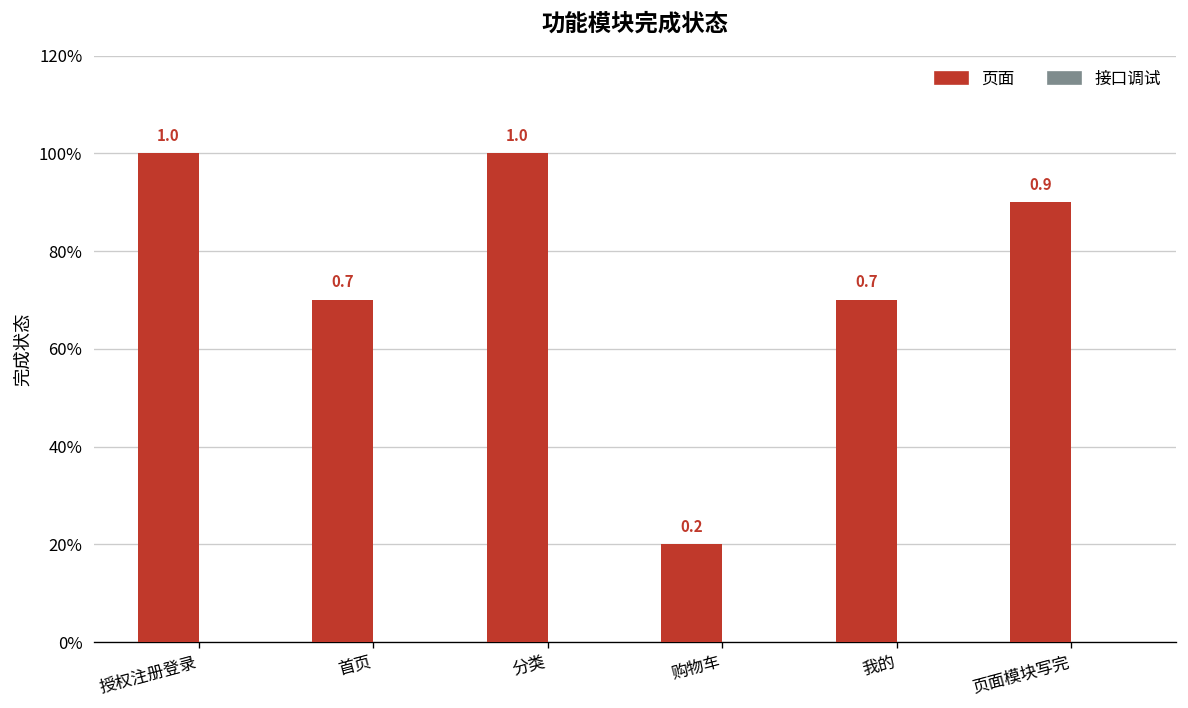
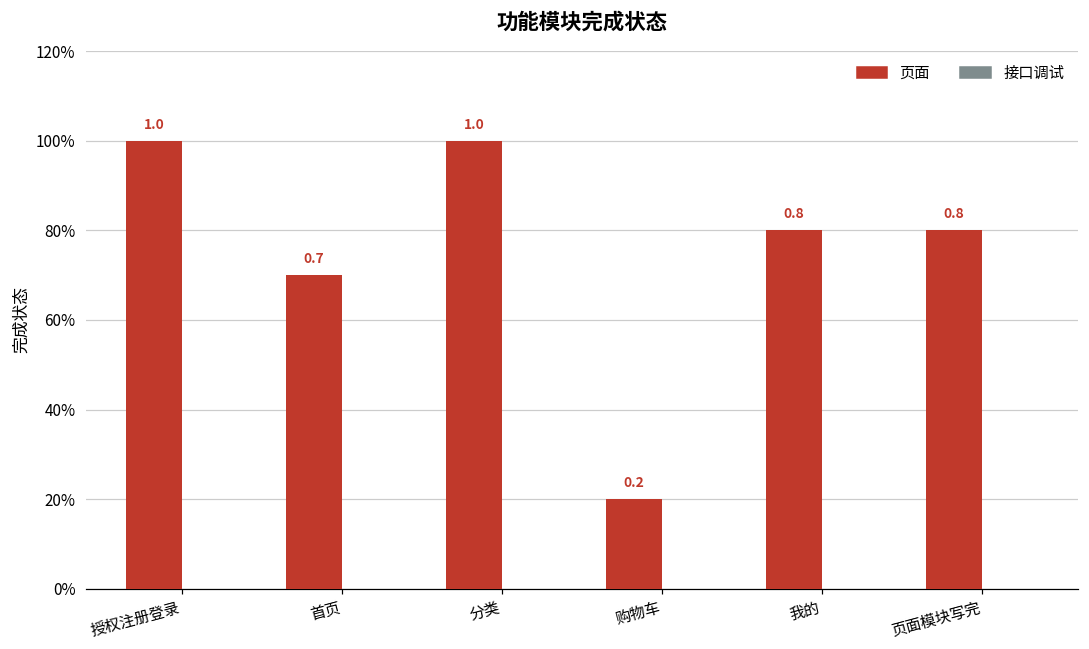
页面, 我的: 0.7 -> 0.8
页面, 页面模块写完: 0.9 -> 0.8
